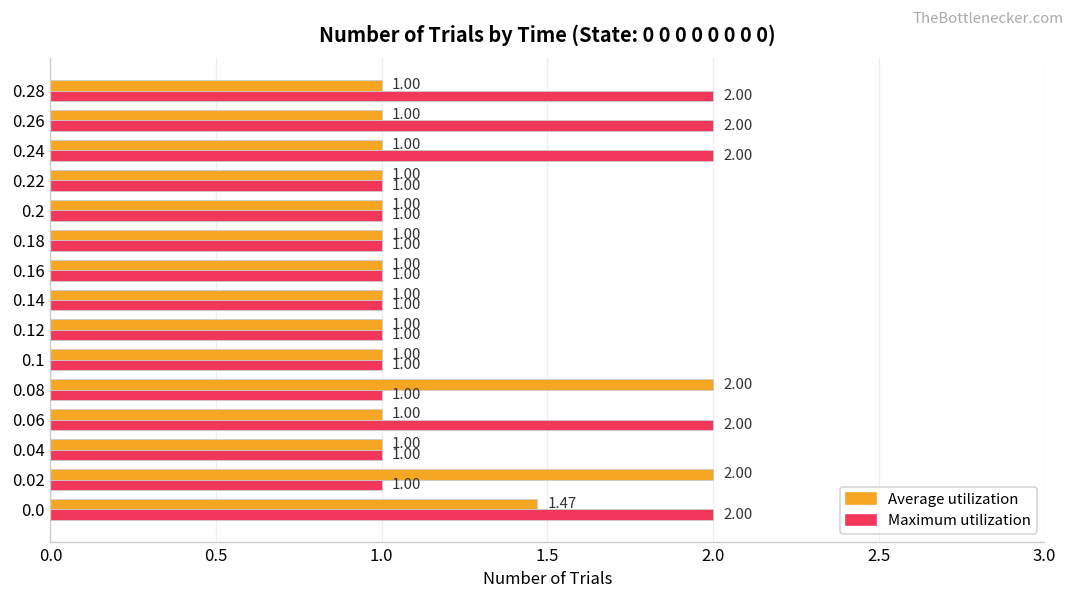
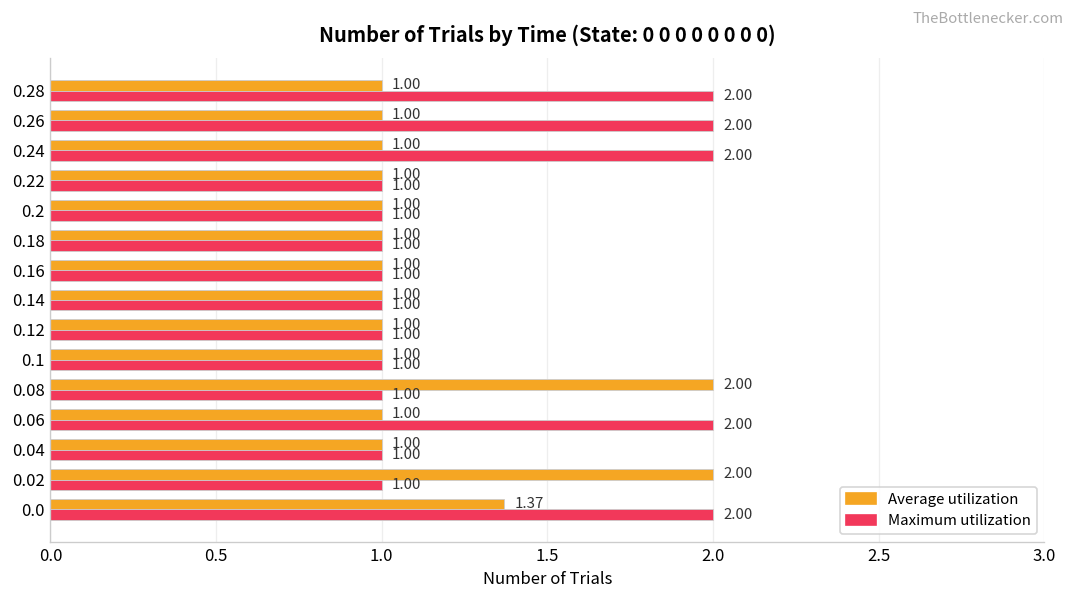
Average utilization, 0.0: 1.47 -> 1.37
